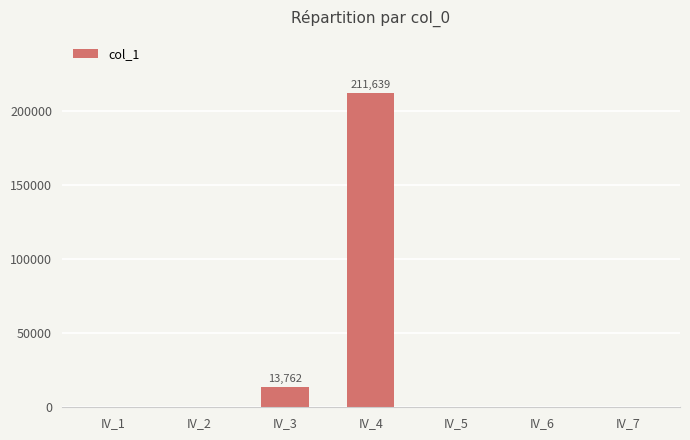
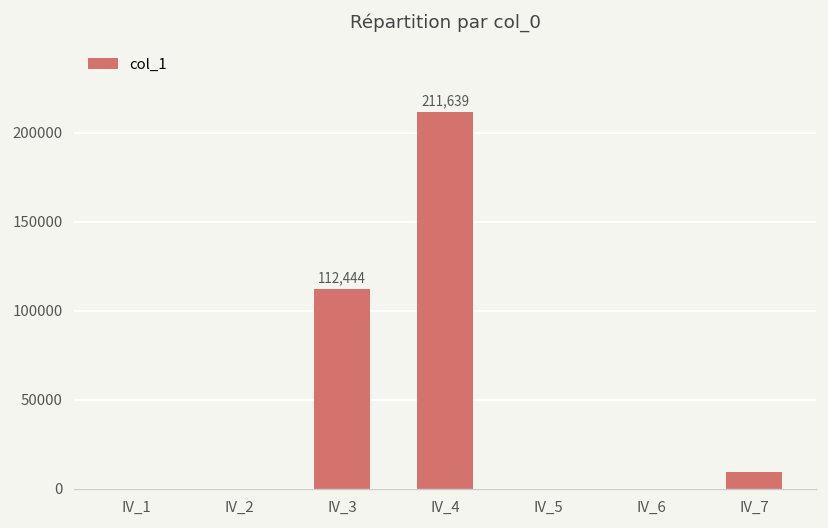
IV_3: 13,762 -> 112,444
IV_7: 0 -> 9000
